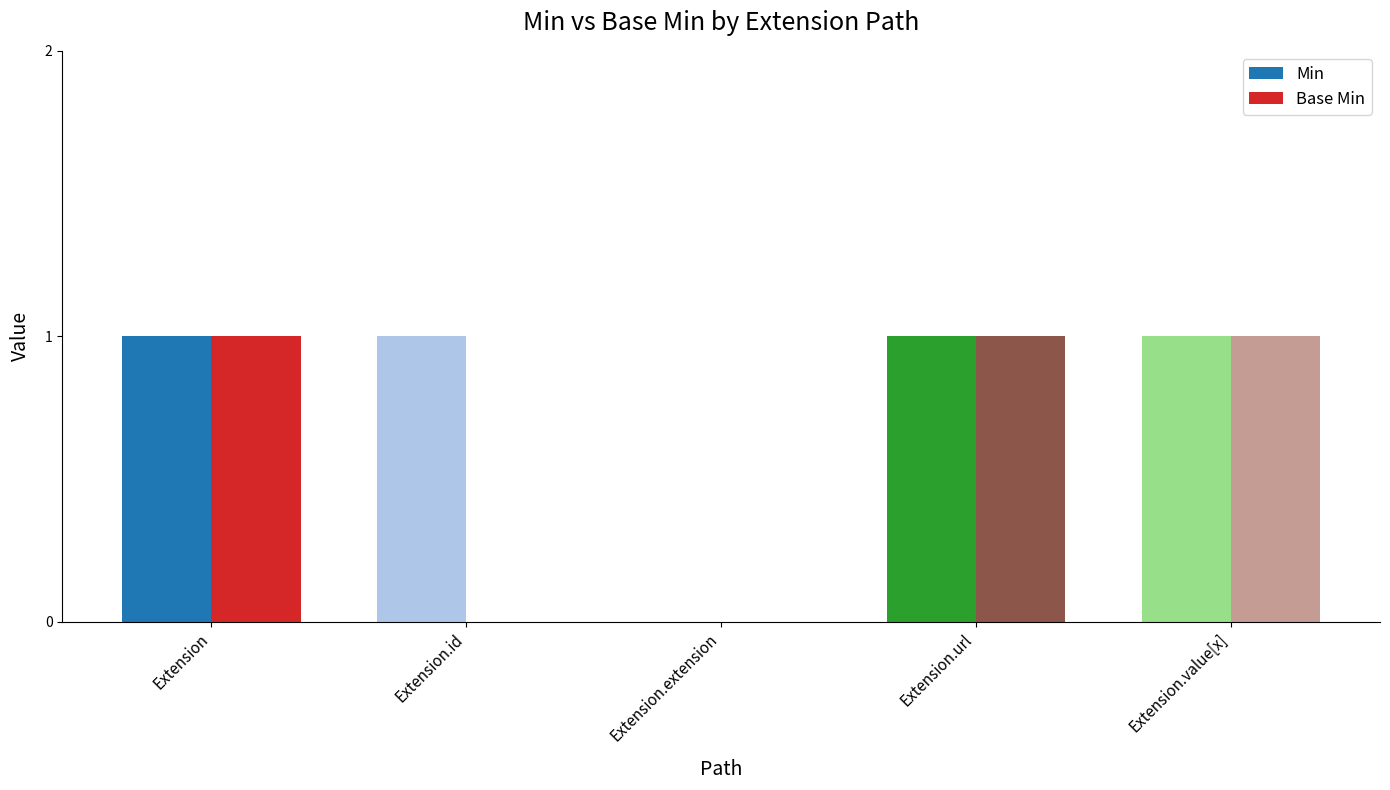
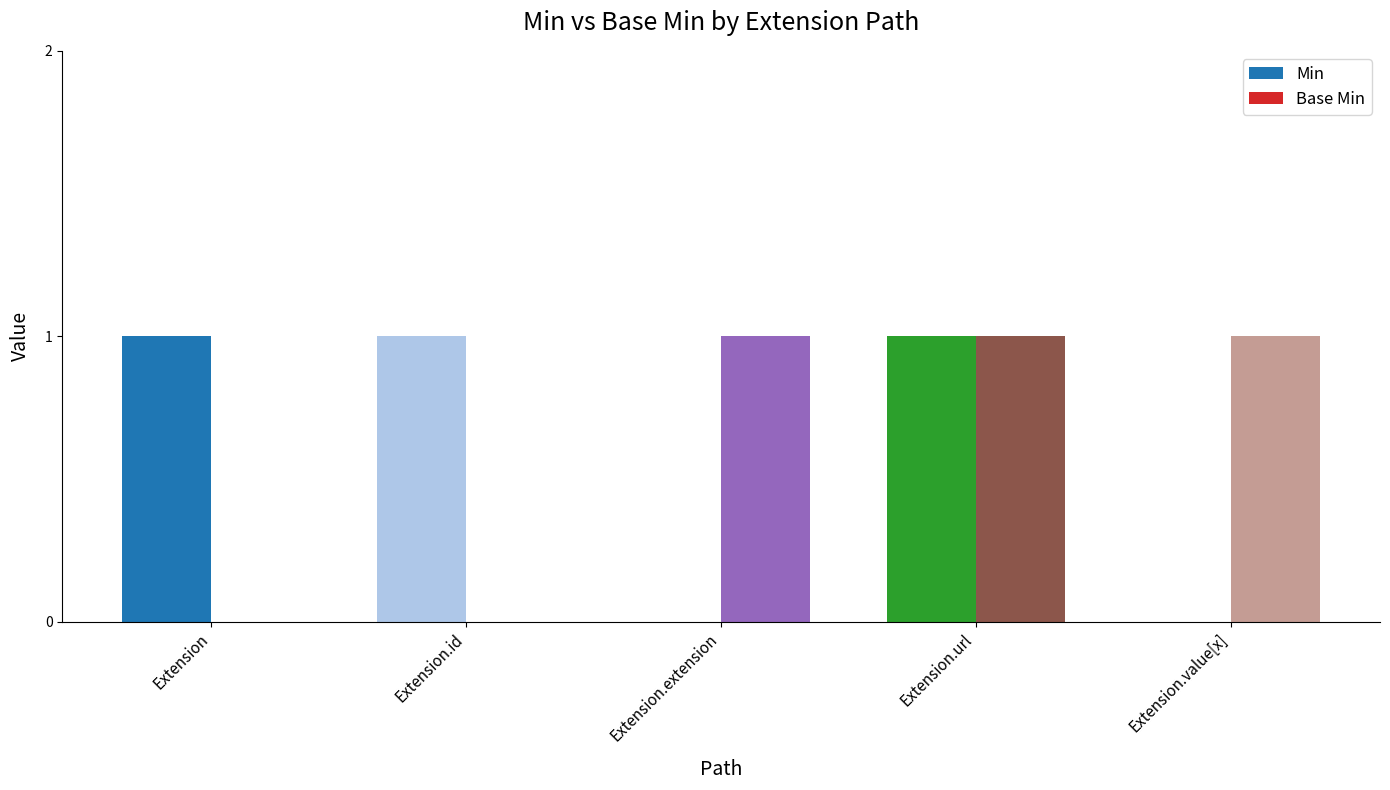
Base Min, Extension: 1 -> 0
Base Min, Extension.extension: 0 -> 1
Min, Extension.value[x]: 1 -> 0
